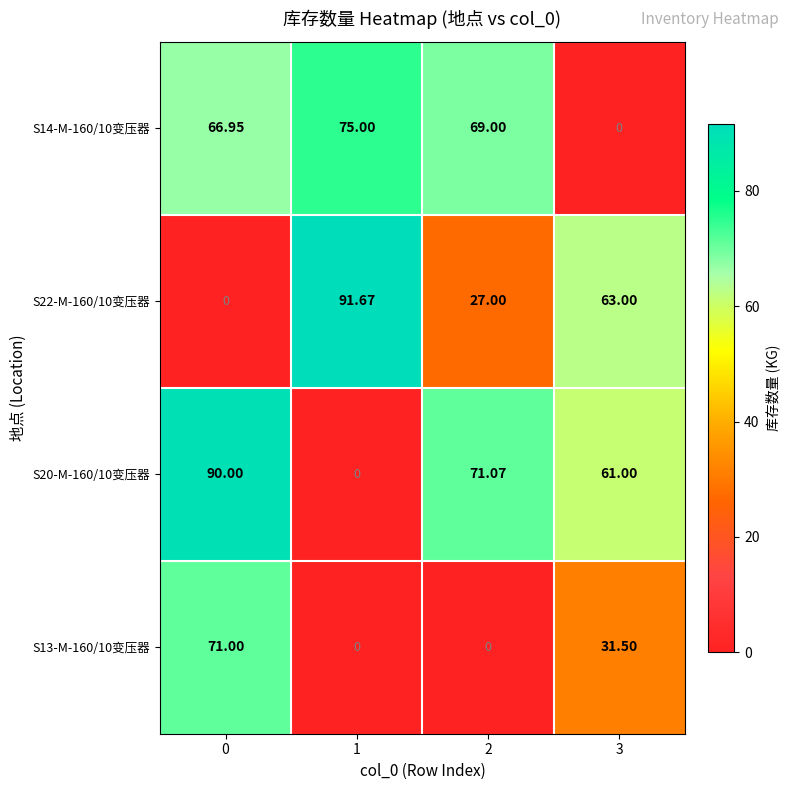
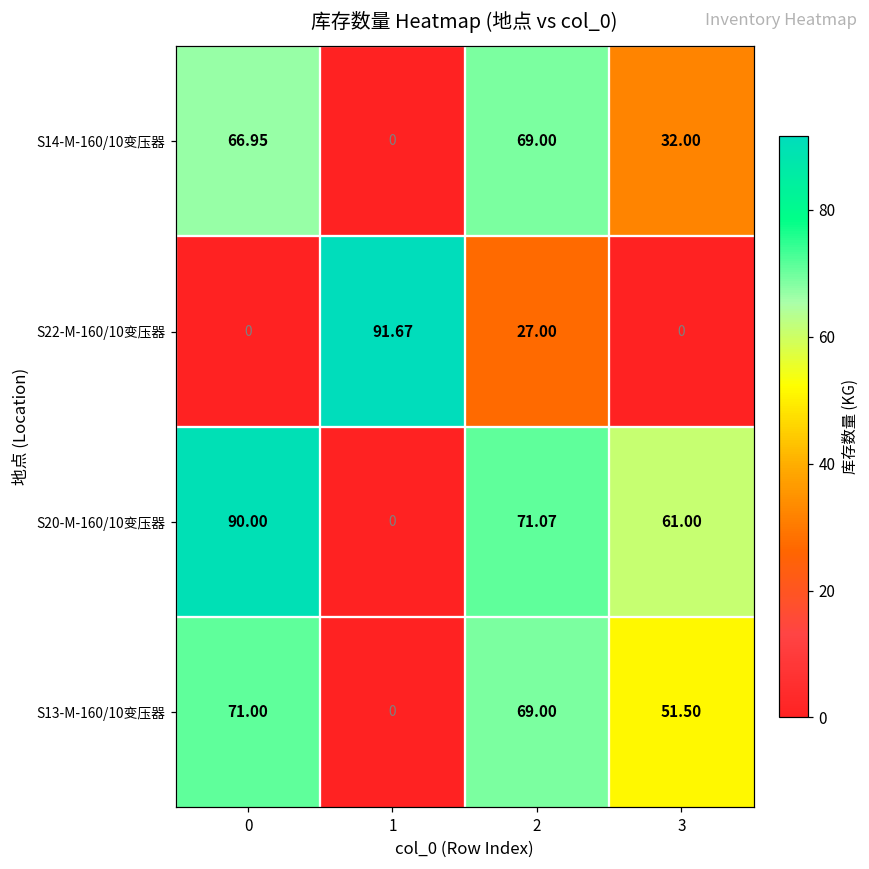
S14-M-160/10变压器, 1: 75.00 -> 0
S14-M-160/10变压器, 3: 0 -> 32.00
S22-M-160/10变压器, 3: 63.00 -> 0
S13-M-160/10变压器, 2: 0 -> 69.00
S13-M-160/10变压器, 3: 31.50 -> 51.50
